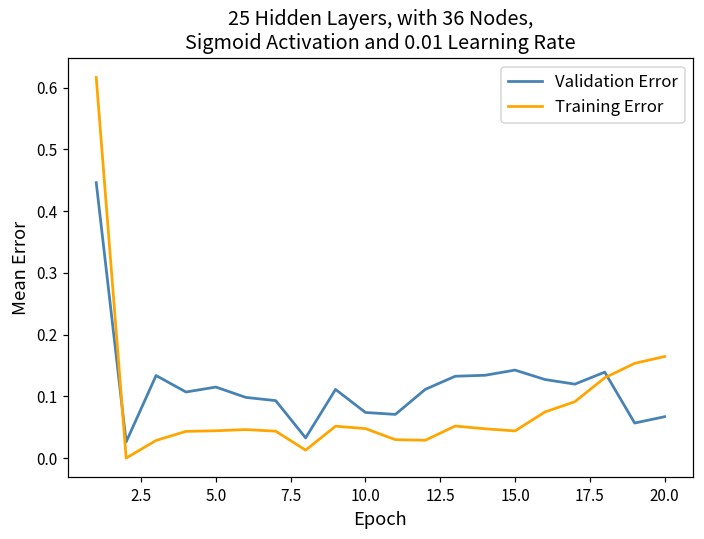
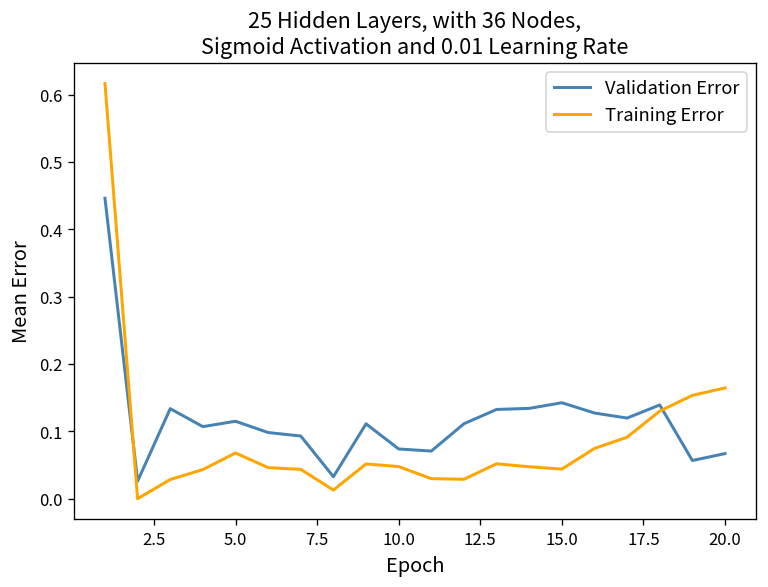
Training Error, 5.0: 0.04 -> 0.07
